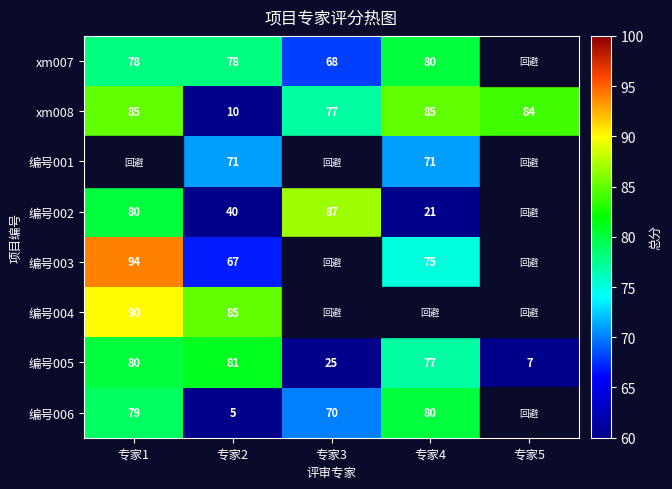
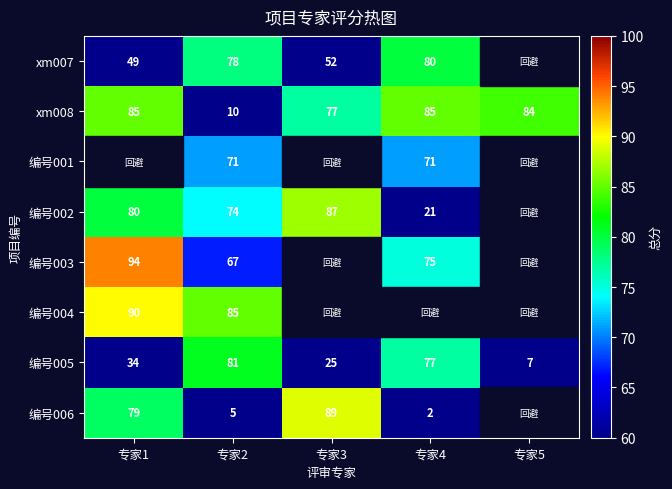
xm007, 专家1: 78 -> 49
xm007, 专家3: 68 -> 52
编号002, 专家2: 40 -> 74
编号005, 专家1: 80 -> 34
编号006, 专家3: 70 -> 89
编号006, 专家4: 80 -> 2
